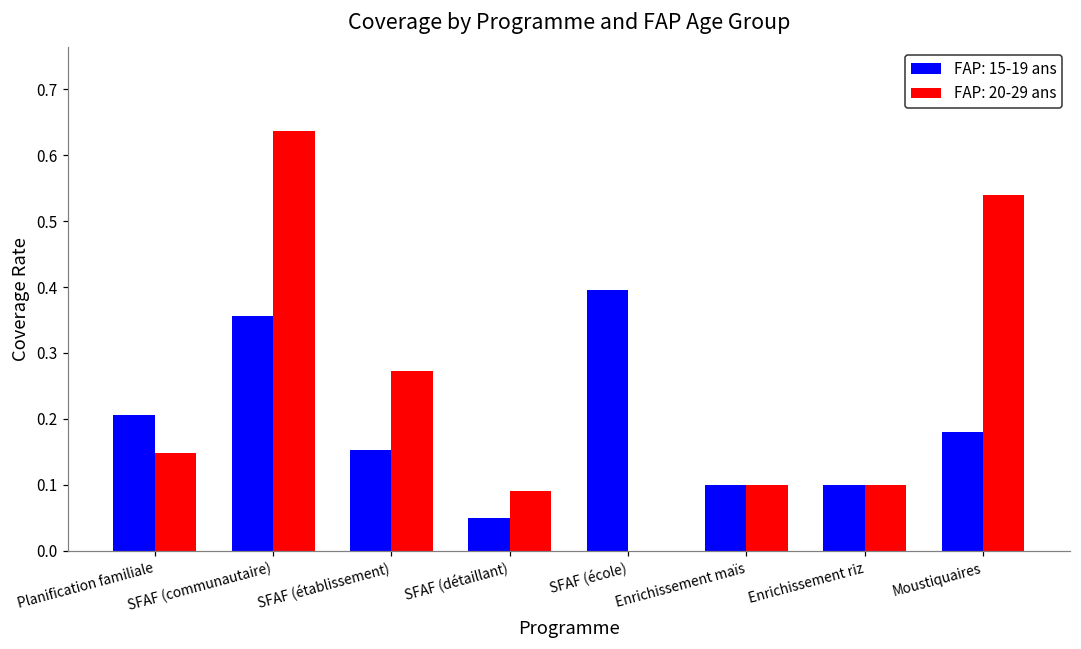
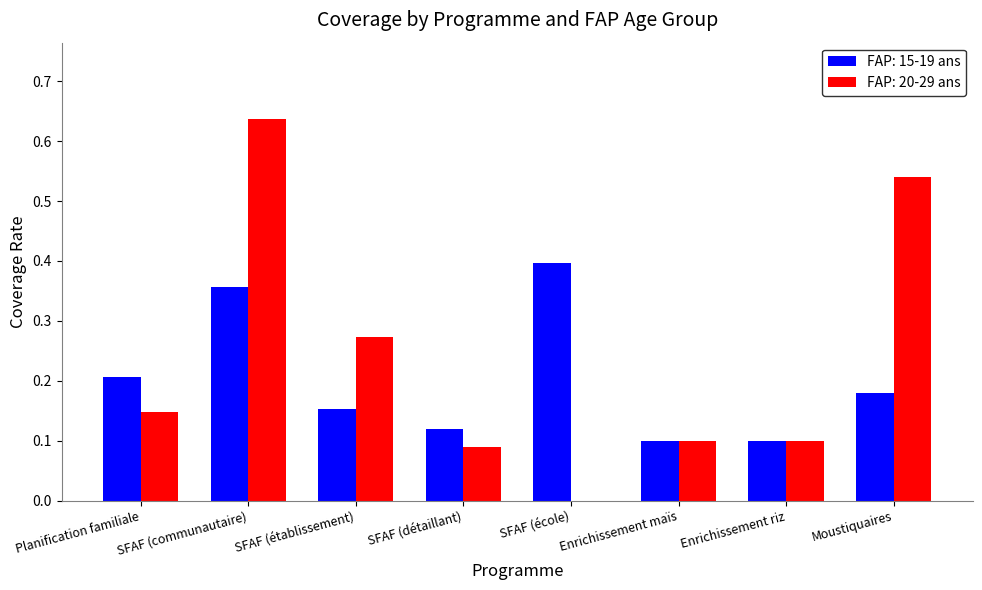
FAP: 15-19 ans, SFAF (détaillant): 0.05 -> 0.12
